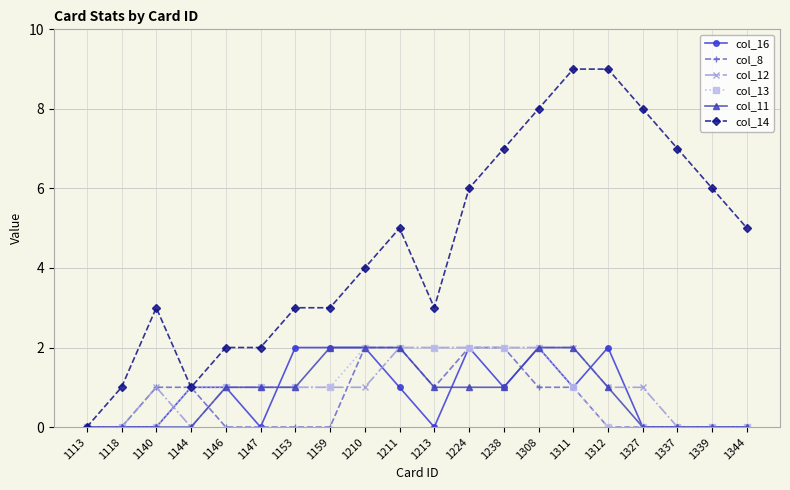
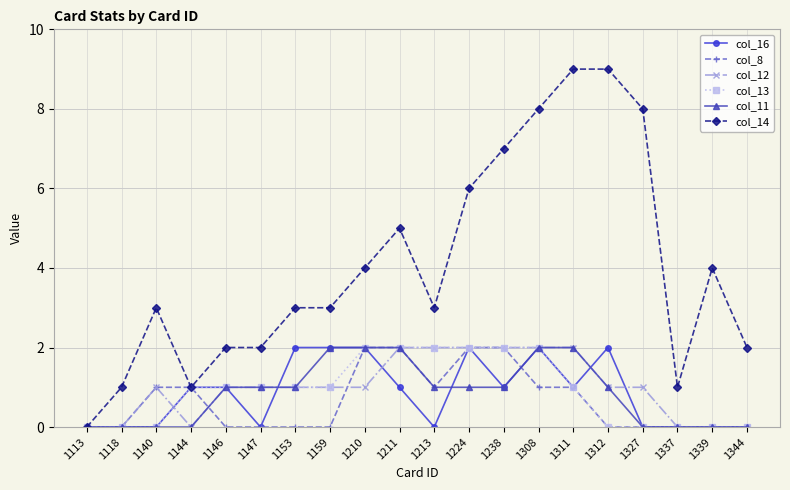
col_14, 1337: 7 -> 1
col_14, 1339: 6 -> 4
col_14, 1344: 5 -> 2
